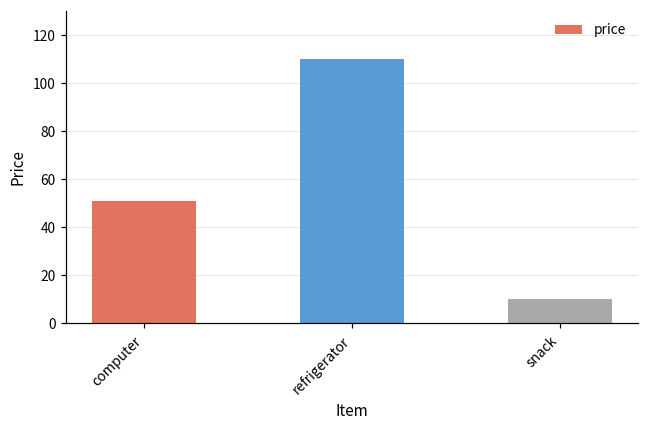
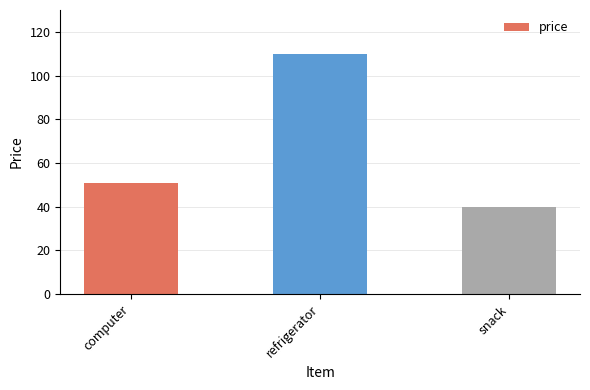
snack: 10 -> 40
